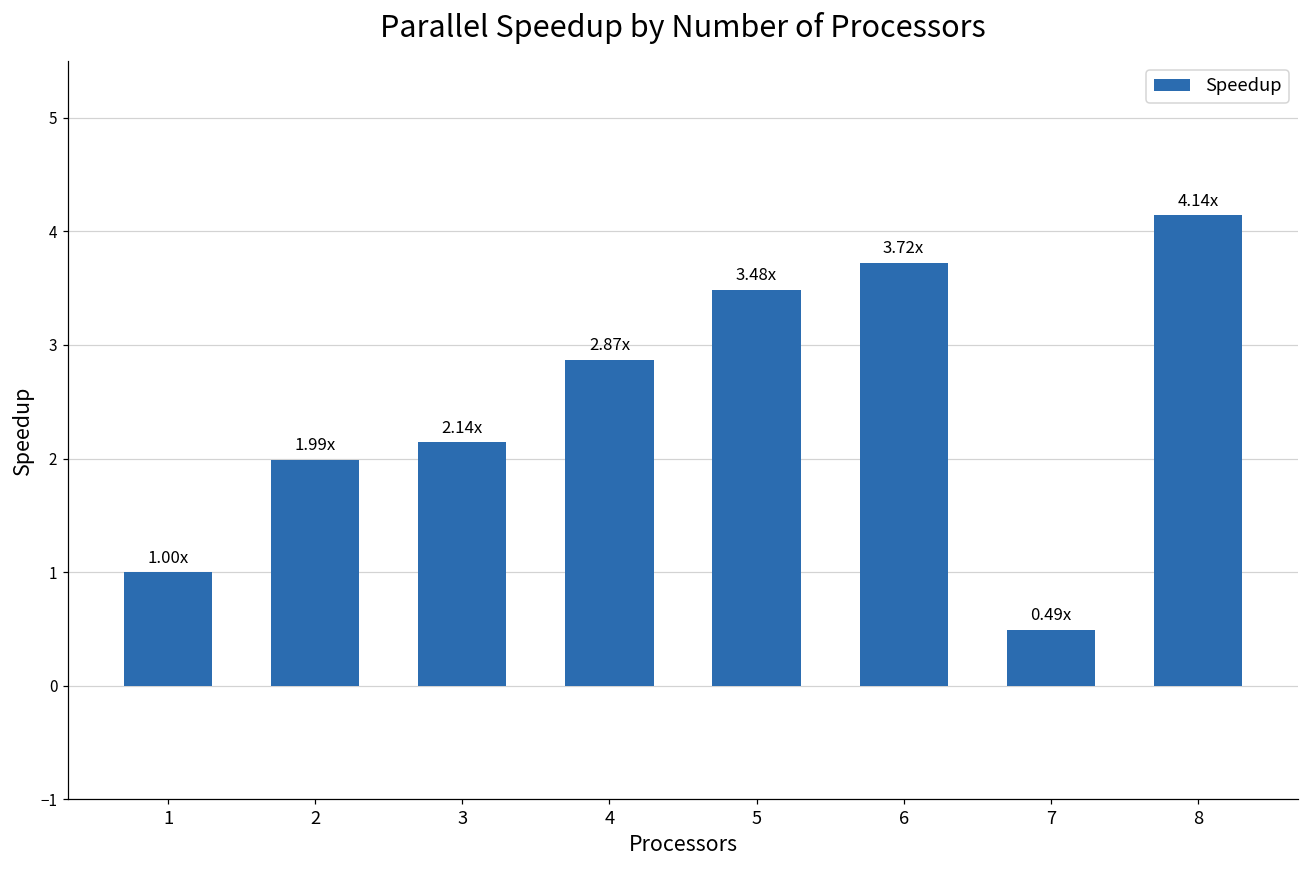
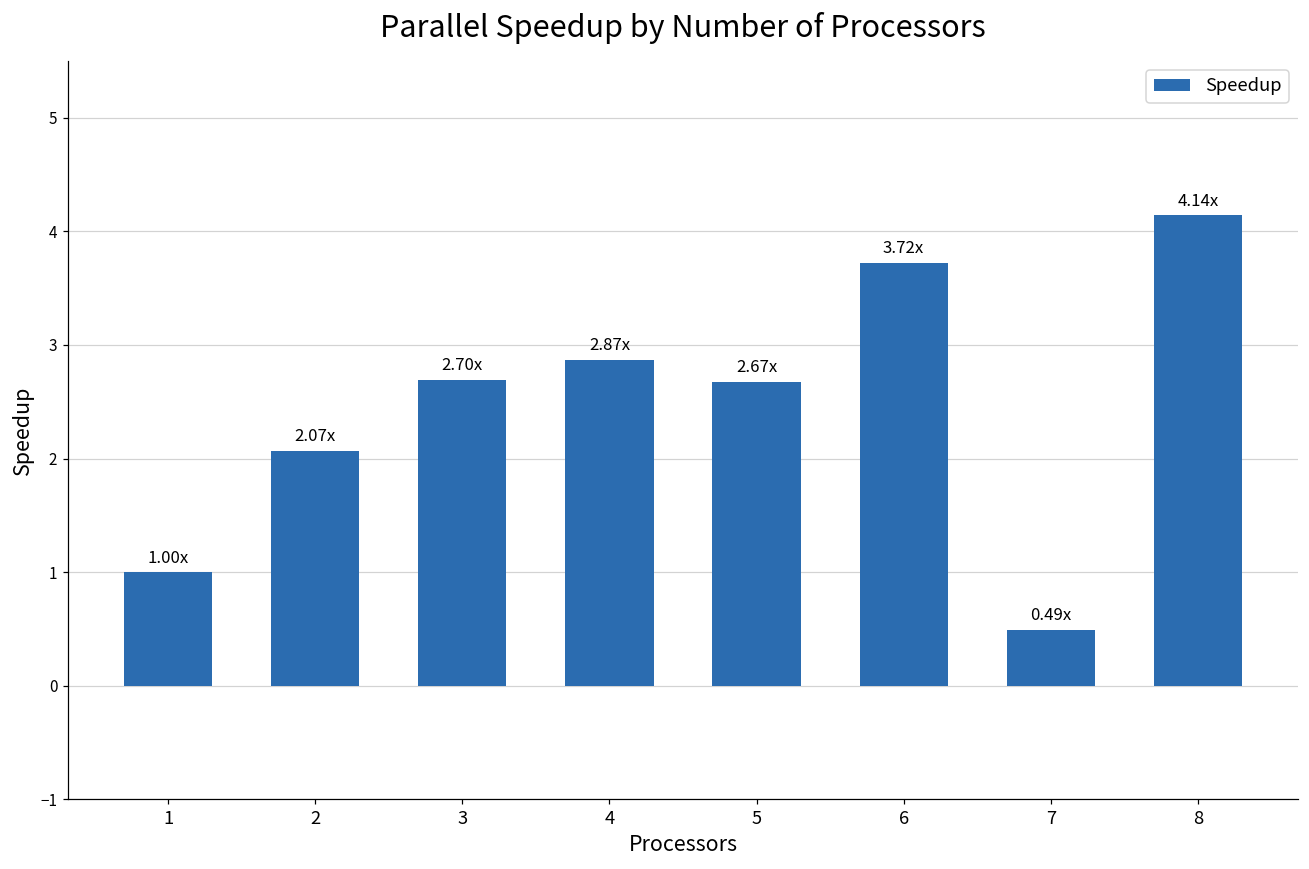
2: 1.99x -> 2.07x
3: 2.14x -> 2.70x
5: 3.48x -> 2.67x
